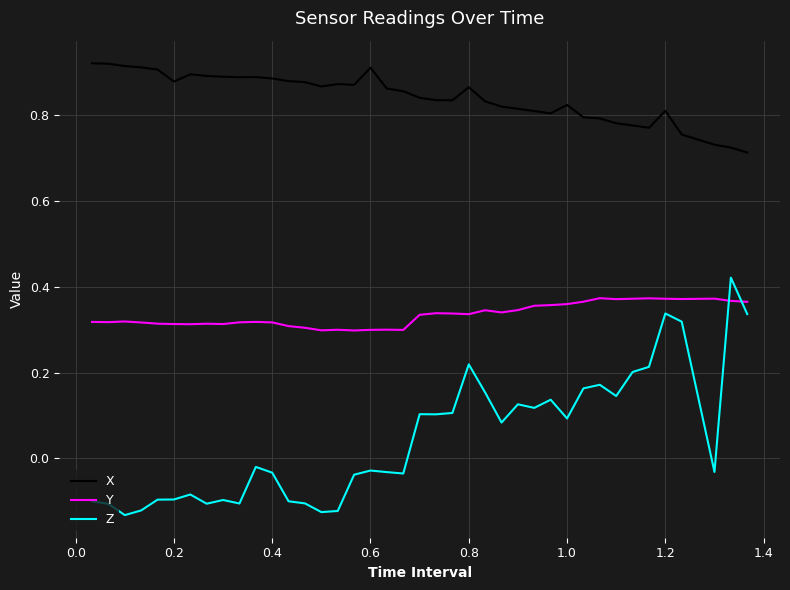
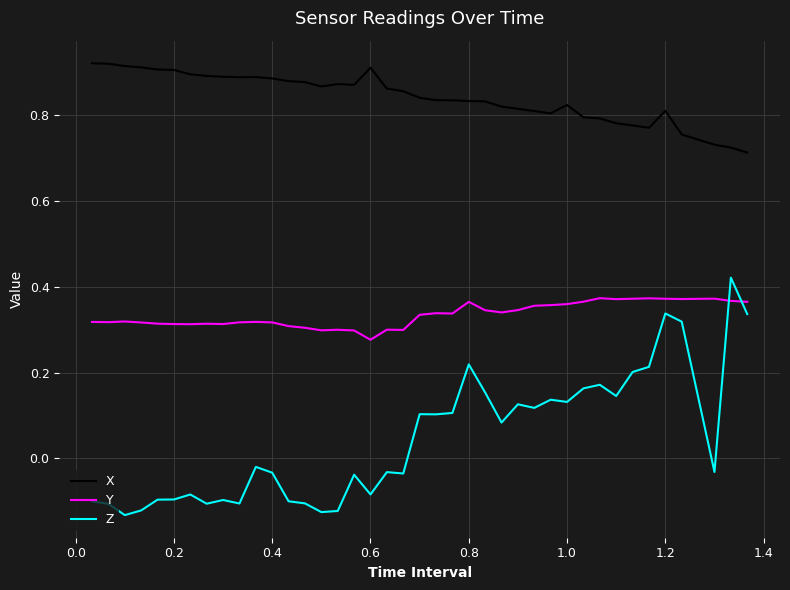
X, 0.2: 0.88 -> 0.91
Y, 0.6: 0.30 -> 0.28
Z, 0.6: -0.03 -> -0.08
X, 0.8: 0.87 -> 0.83
Y, 0.8: 0.34 -> 0.36
Z, 1.0: 0.09 -> 0.13
